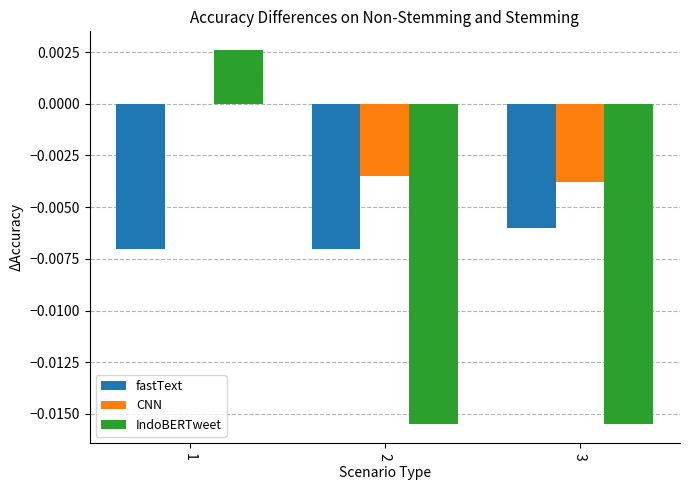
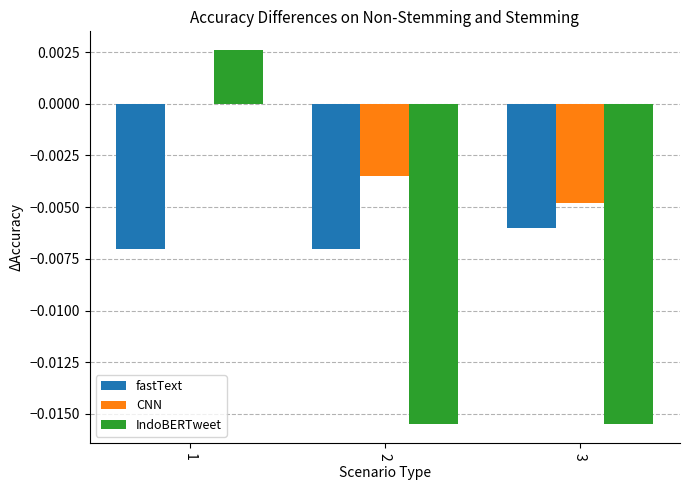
CNN, 3: -0.0038 -> -0.0048
